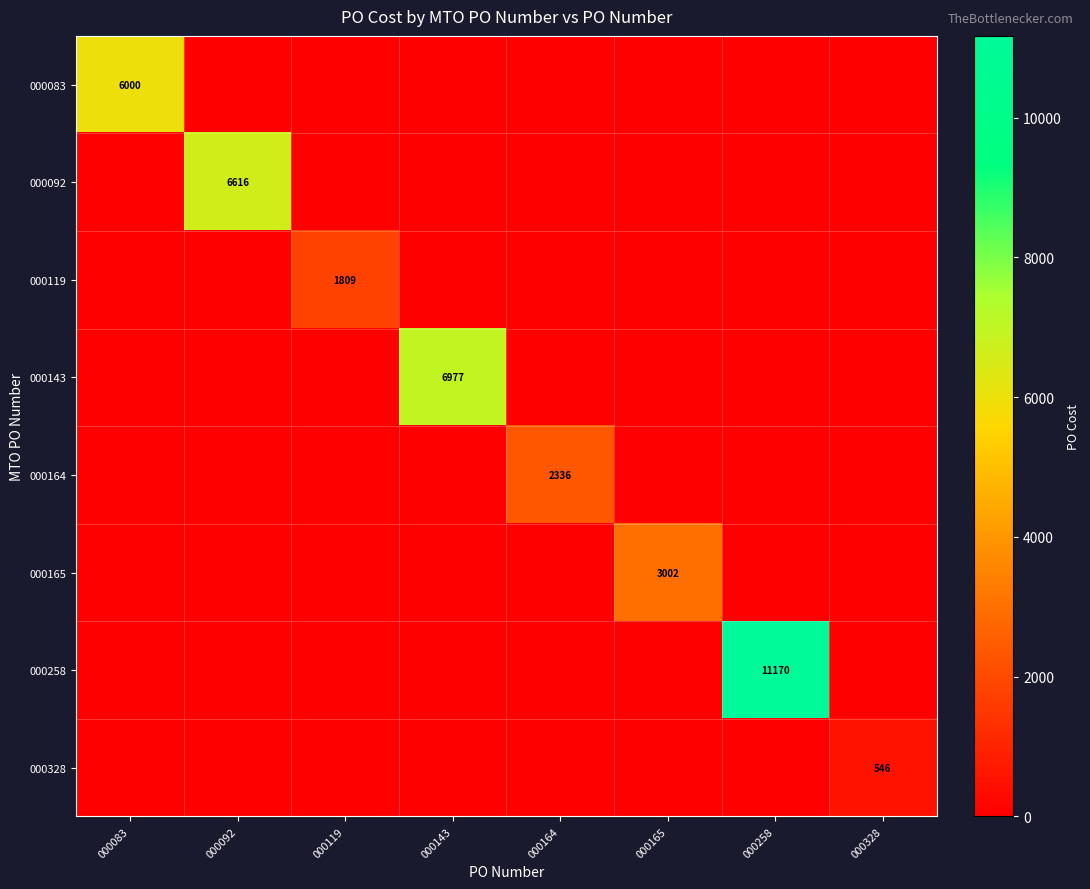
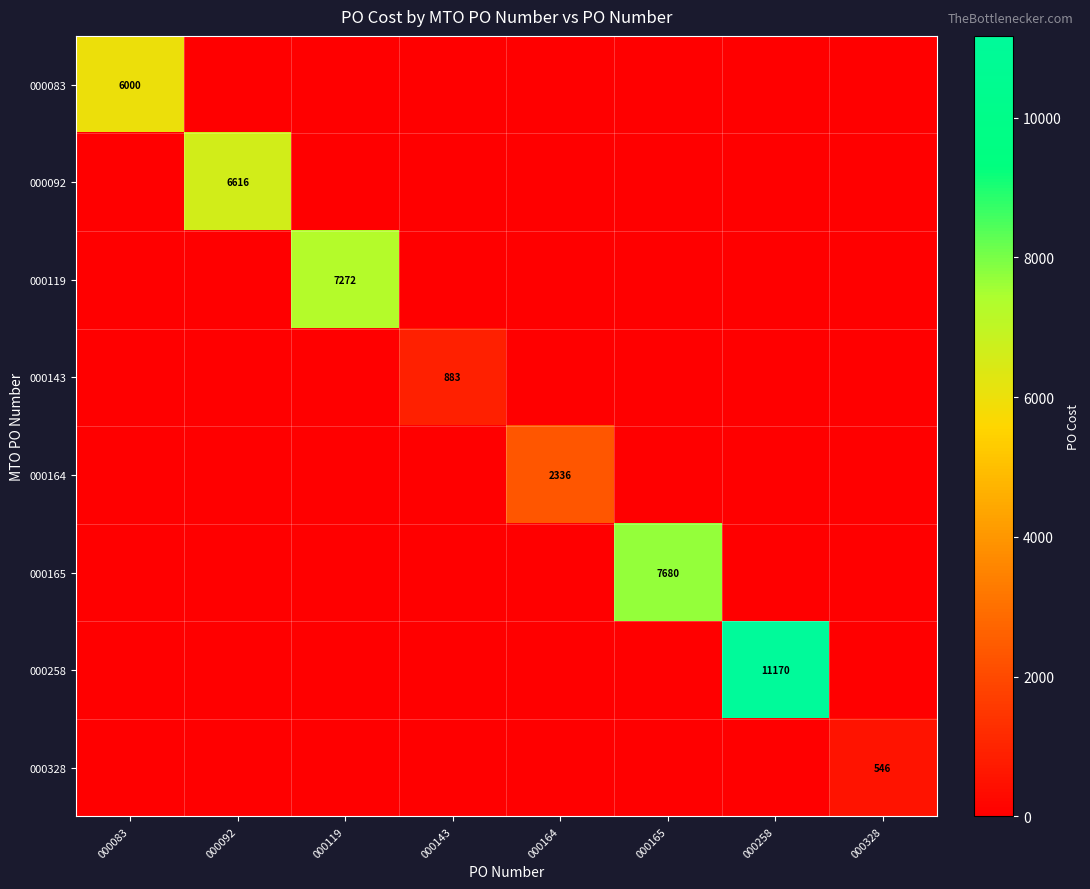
000119, 000119: 1809 -> 7272
000143, 000143: 6977 -> 883
000165, 000165: 3002 -> 7680
